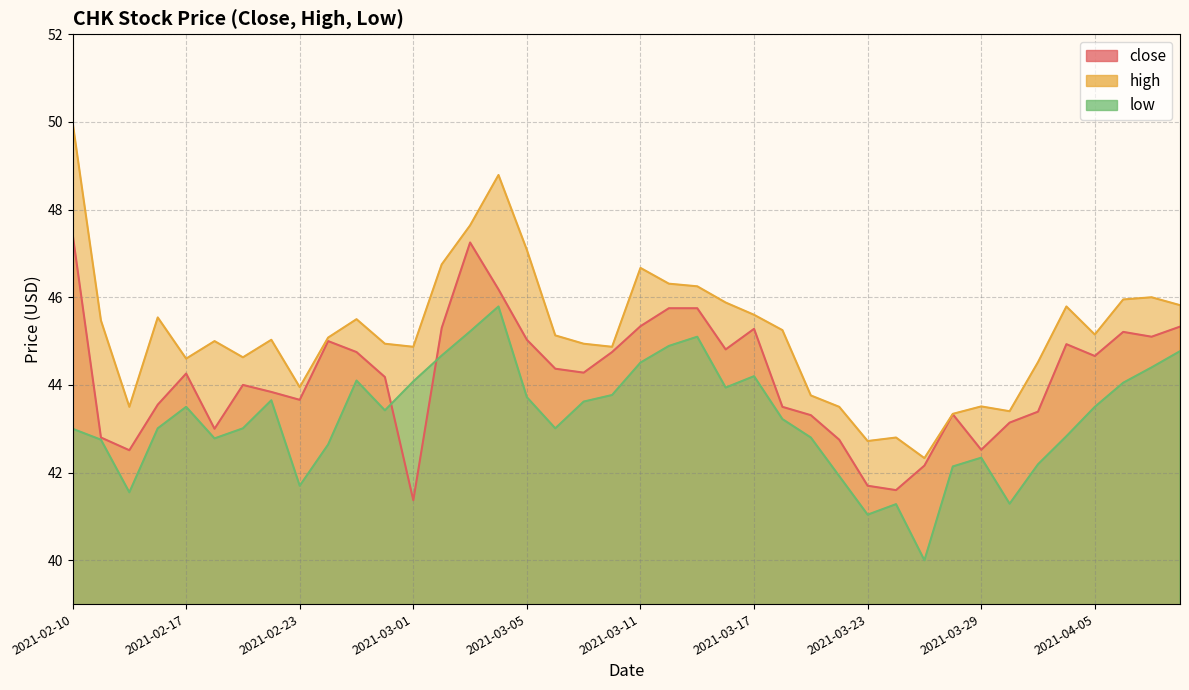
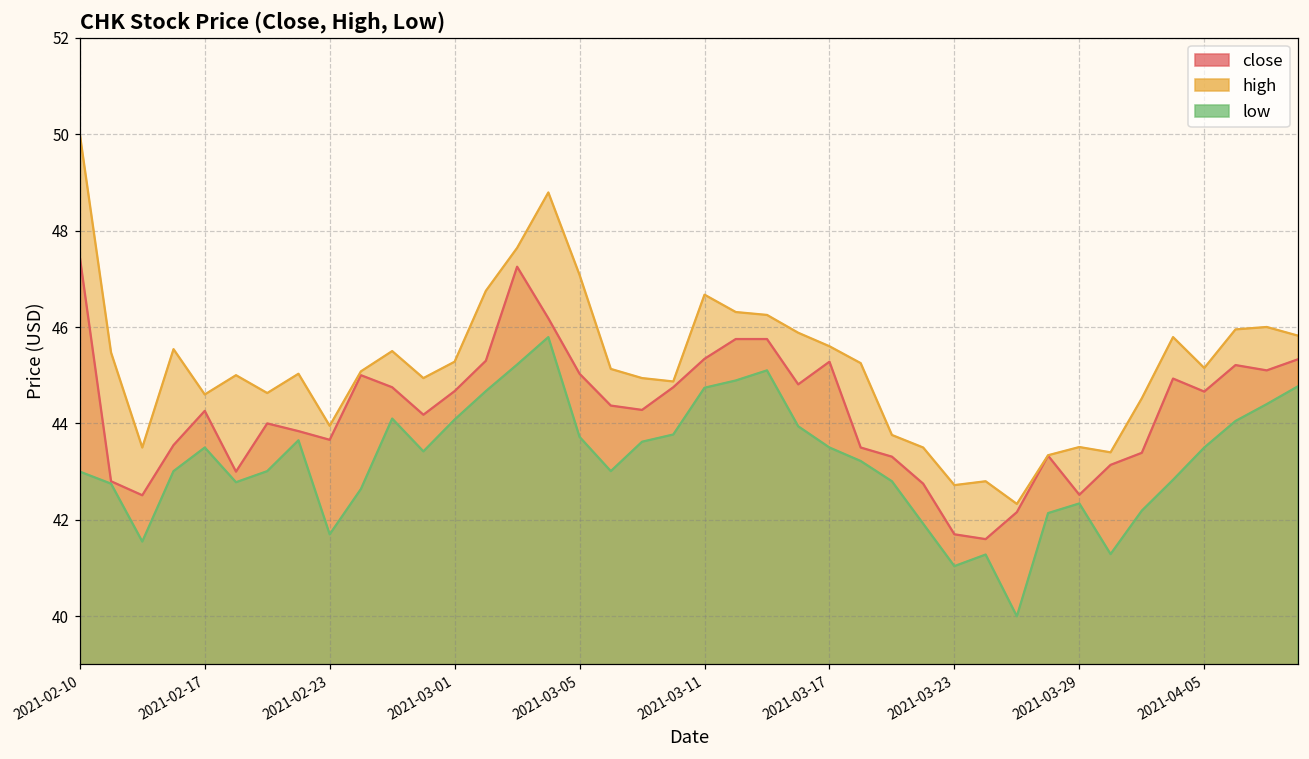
close, 2021-03-01: 41.4 -> 44.7
high, 2021-03-01: 44.9 -> 45.3
low, 2021-03-11: 44.5 -> 44.7
low, 2021-03-17: 44.2 -> 43.5
